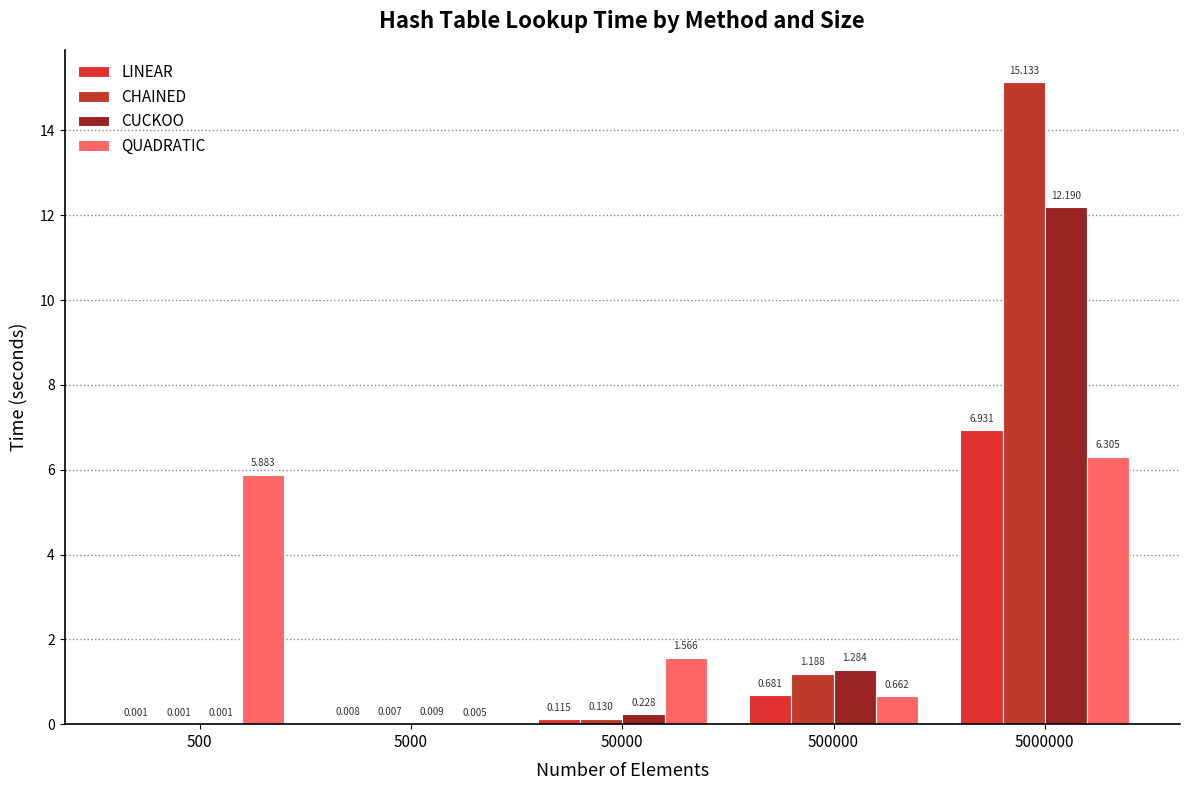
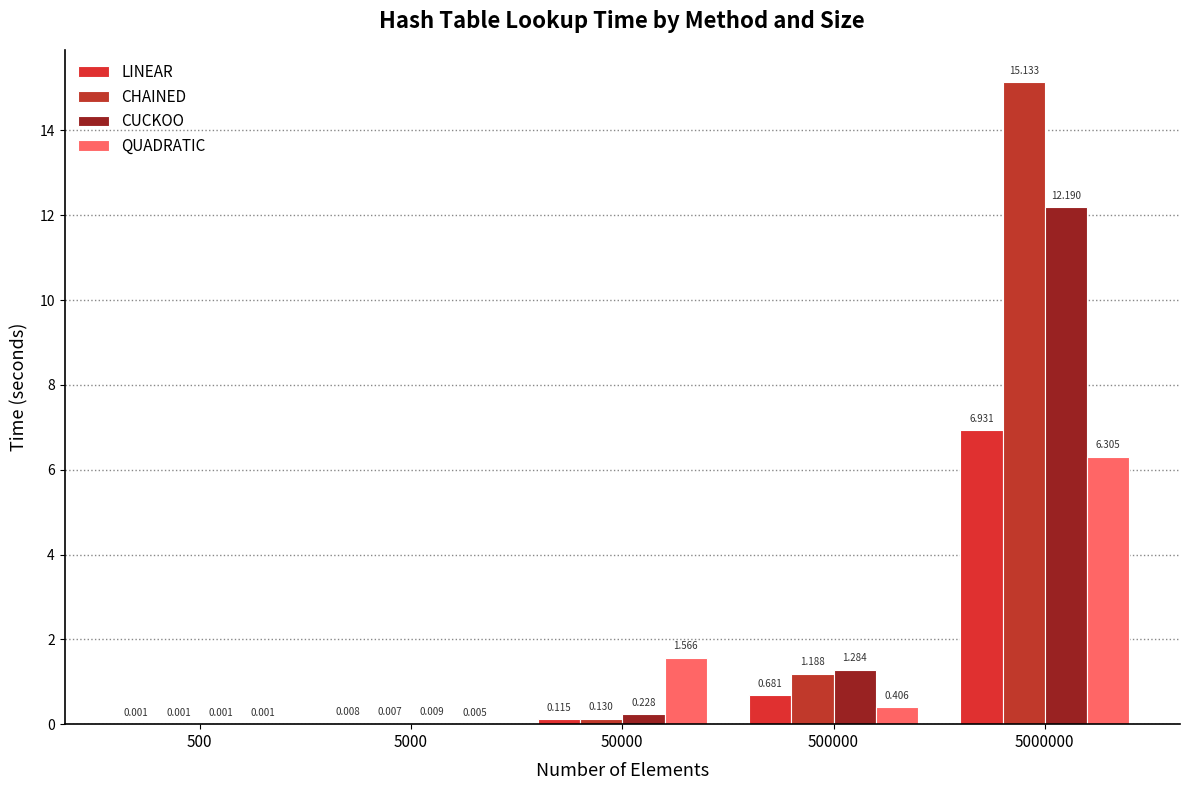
QUADRATIC, 500: 5.883 -> 0.001
QUADRATIC, 500000: 0.662 -> 0.406
